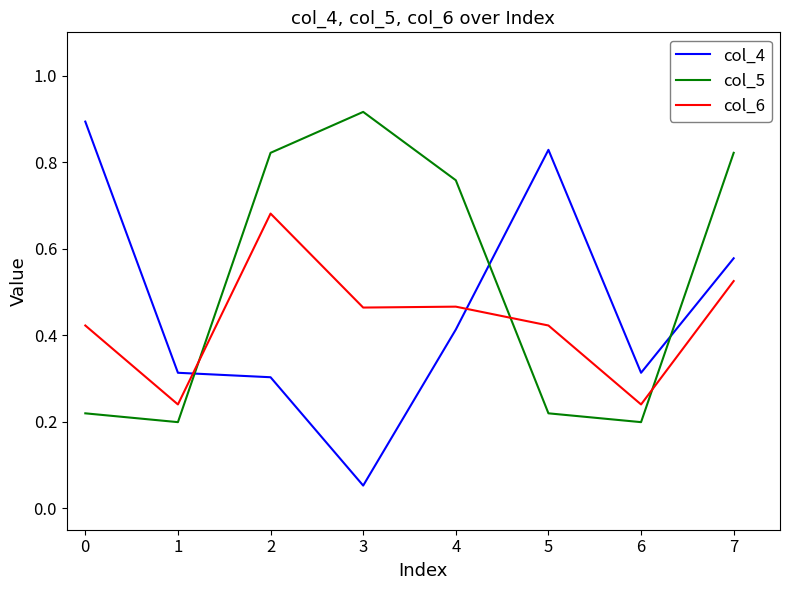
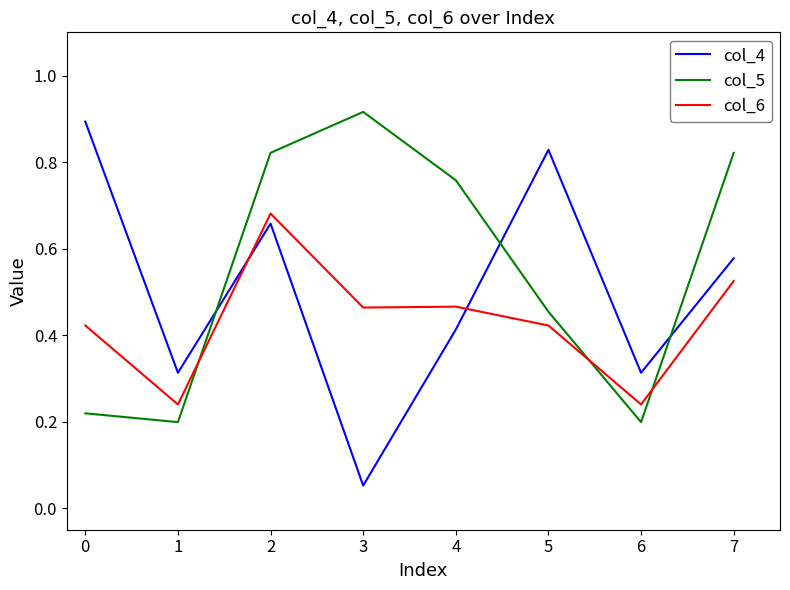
col_4, 2: 0.30 -> 0.66
col_5, 5: 0.22 -> 0.45
